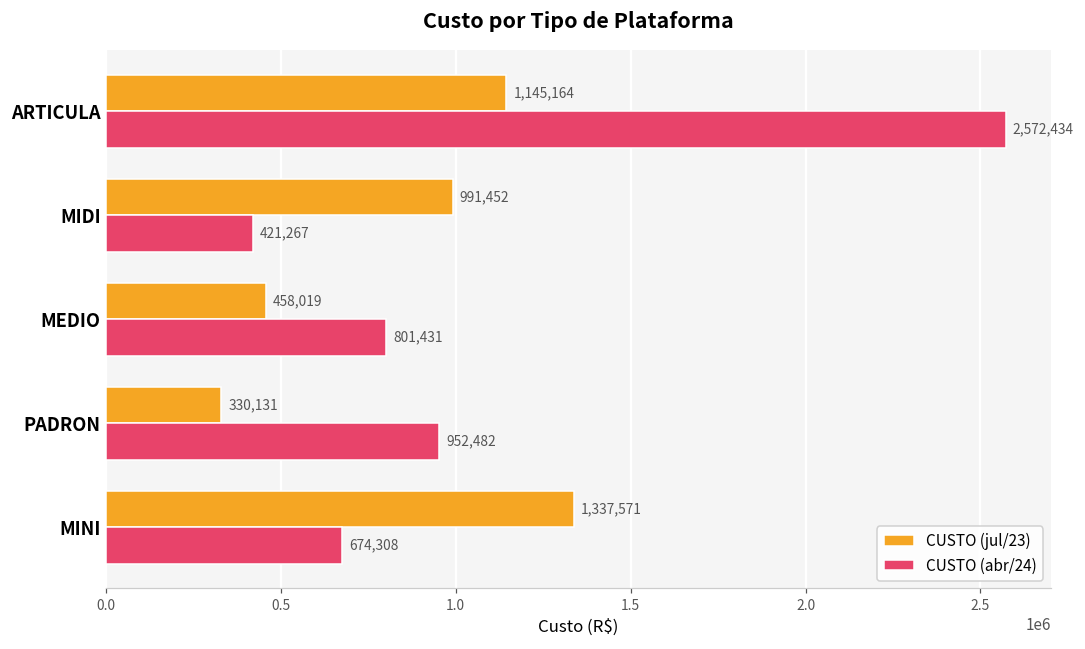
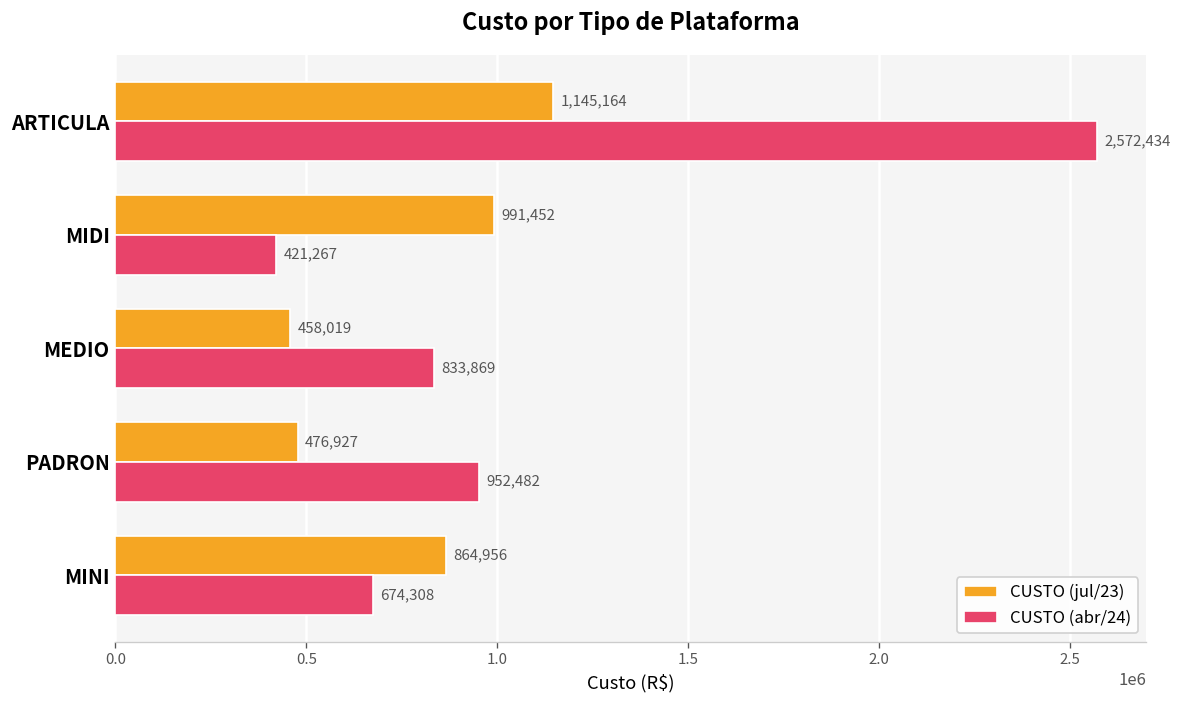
CUSTO (abr/24), MEDIO: 801,431 -> 833,869
CUSTO (jul/23), PADRON: 330,131 -> 476,927
CUSTO (jul/23), MINI: 1,337,571 -> 864,956
